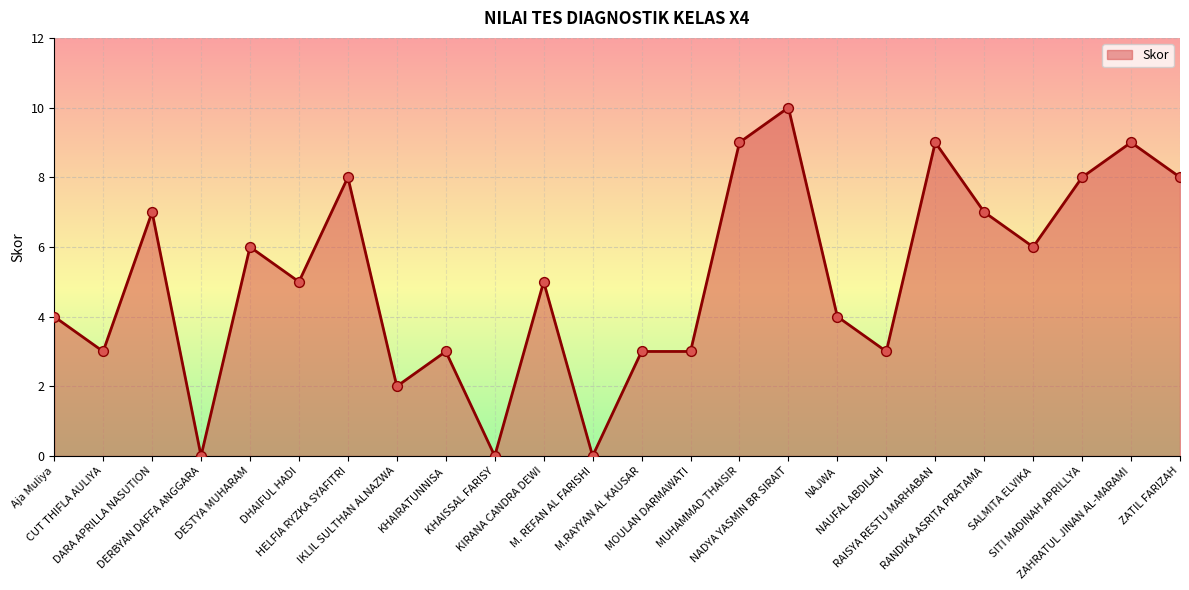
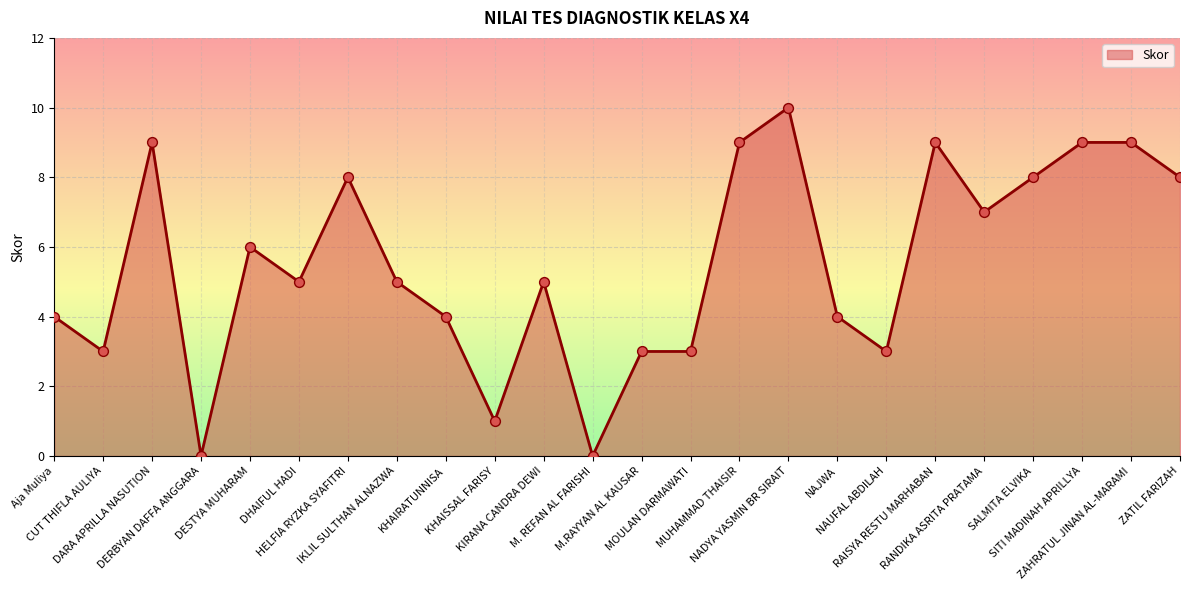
DARA APRILLA NASUTION: 7 -> 9
IKLIL SULTHAN ALNAZWA: 2 -> 5
KHAIRATUNNISA: 3 -> 4
KHAISSAL FARISY: 0 -> 1
SALMITA ELVIKA: 6 -> 8
SITI MADINAH APRILLYA: 8 -> 9
